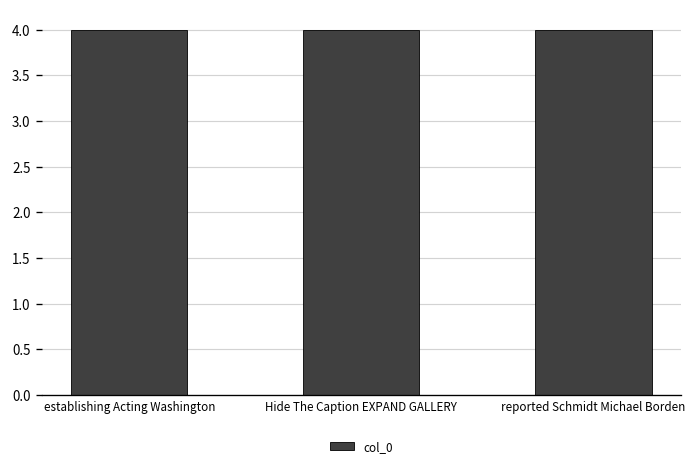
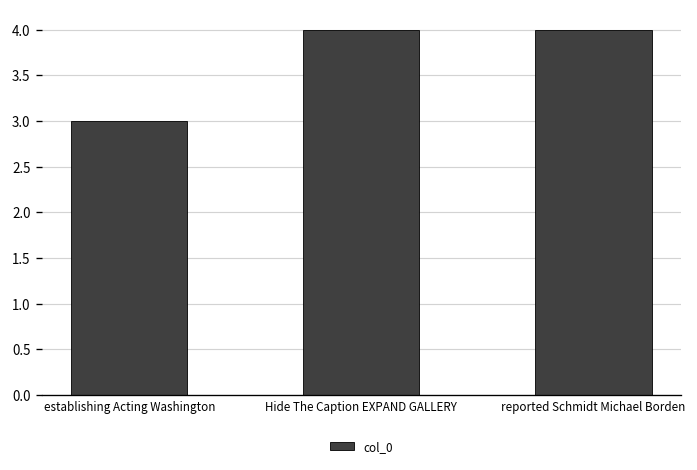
establishing Acting Washington: 4 -> 3
